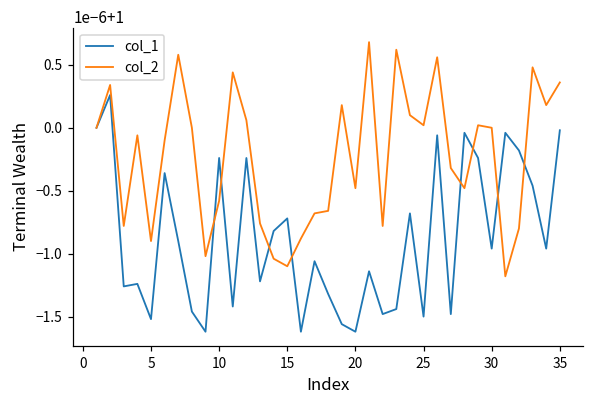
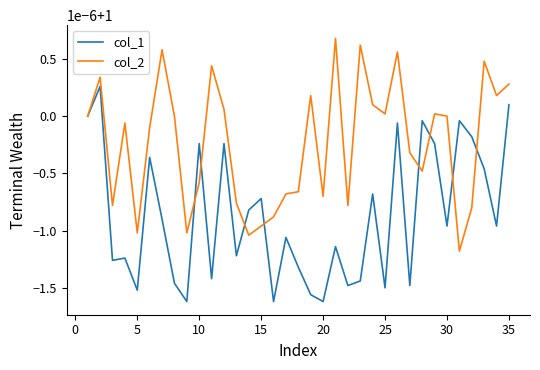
col_2, 5: 0.99999910 -> 0.99999898
col_2, 15: 0.99999890 -> 0.99999904
col_2, 20: 0.99999952 -> 0.99999930
col_1, 35: 0.99999998 -> 1.00000010
col_2, 35: 1.00000036 -> 1.00000028
